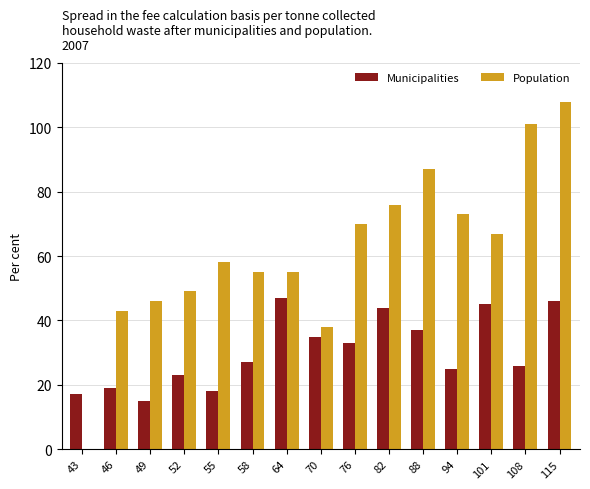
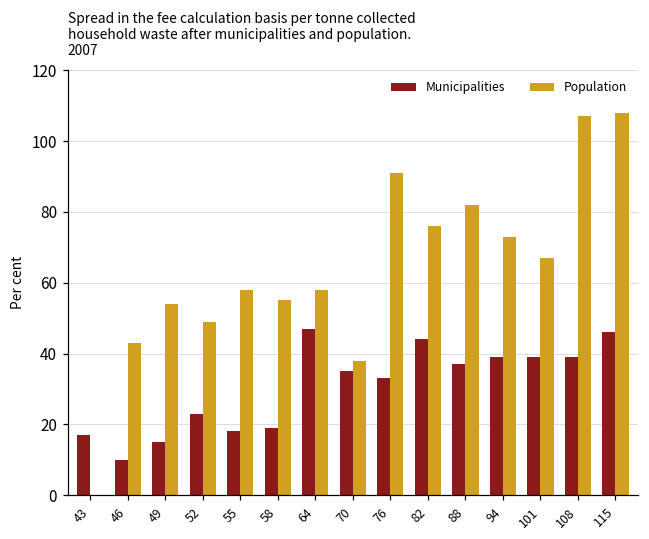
Municipalities, 46: 19 -> 10
Population, 49: 46 -> 54
Municipalities, 58: 27 -> 19
Population, 64: 55 -> 58
Population, 76: 70 -> 91
Population, 88: 87 -> 82
Municipalities, 94: 25 -> 39
Municipalities, 101: 45 -> 39
Municipalities, 108: 26 -> 39
Population, 108: 101 -> 107
